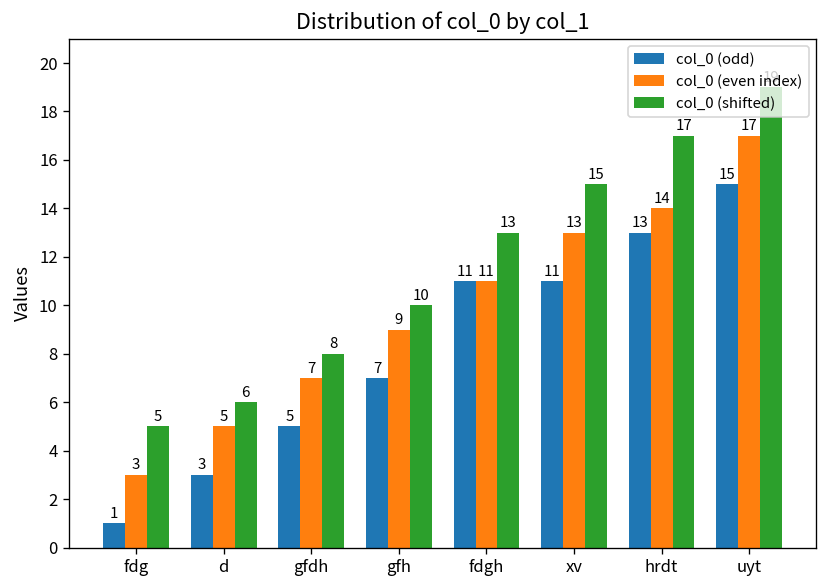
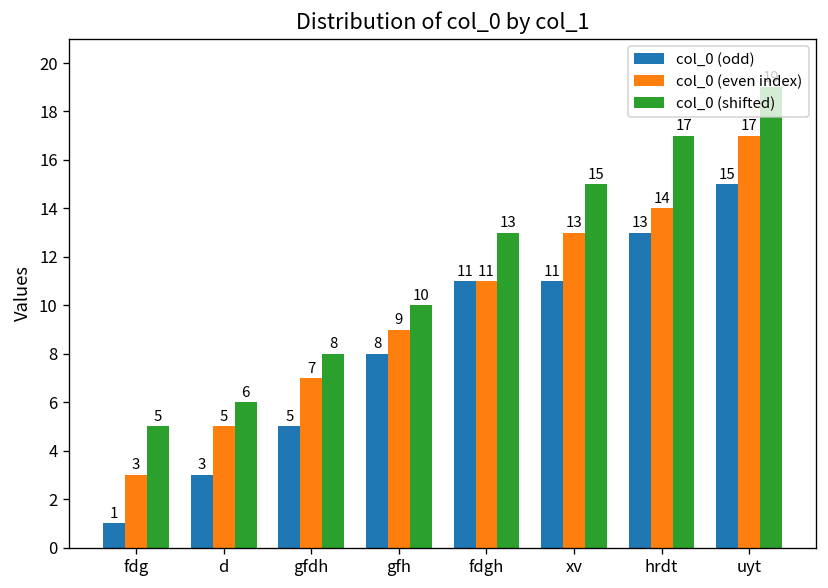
col_0 (odd), gfh: 7 -> 8
